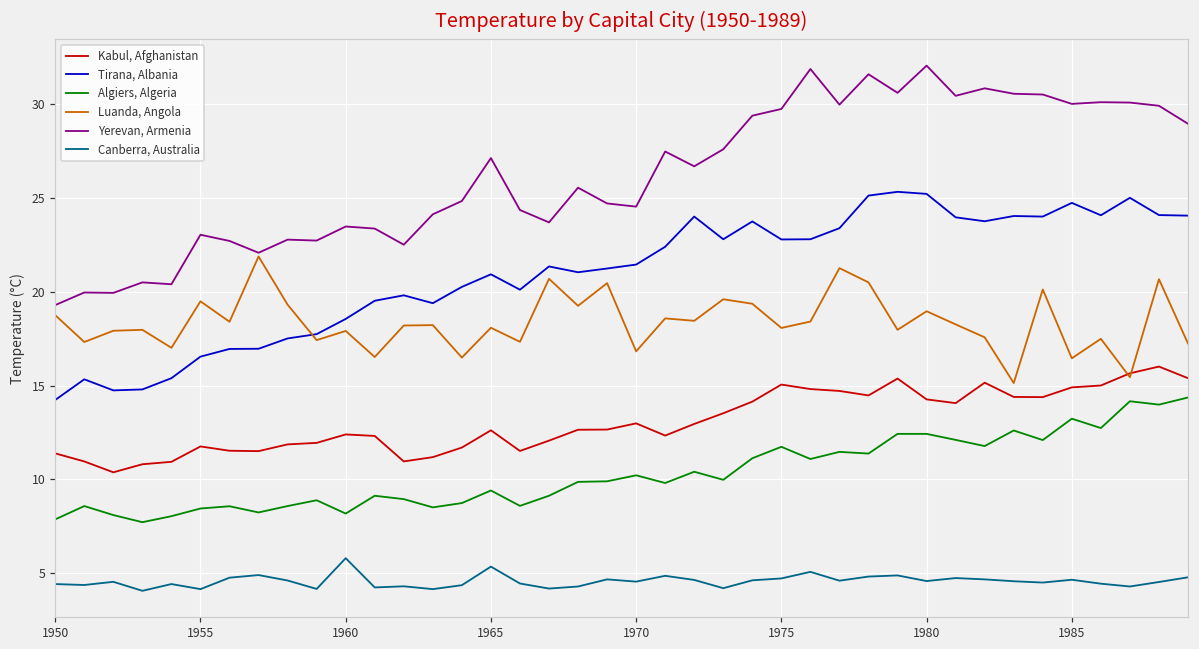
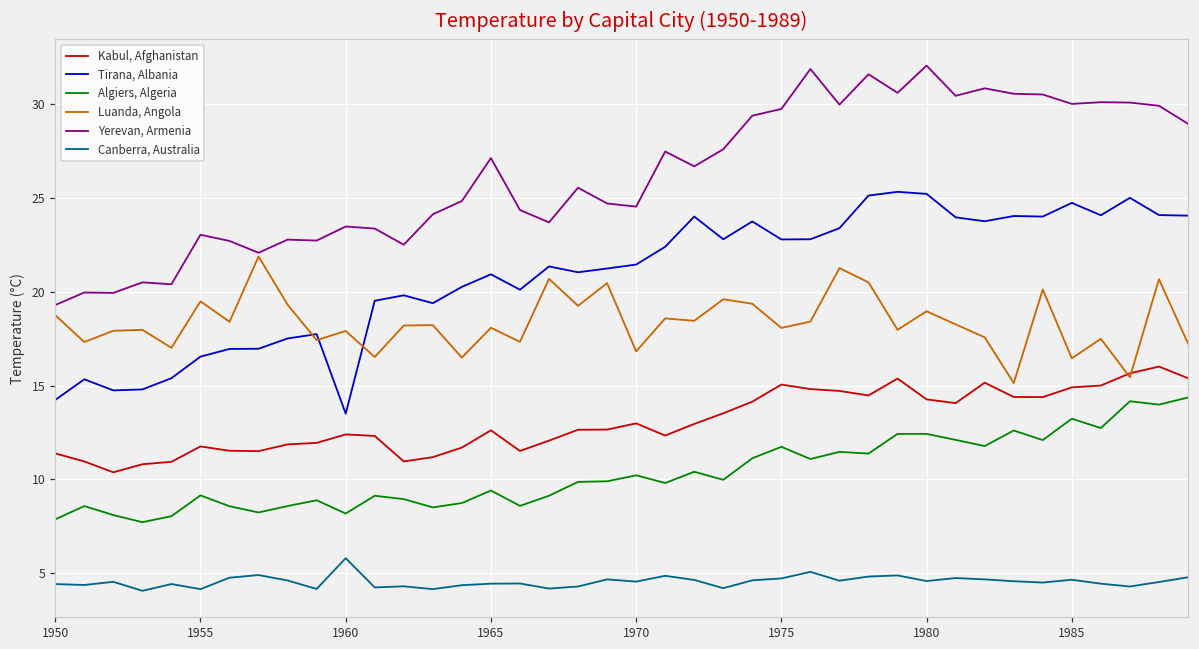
Algiers, Algeria, 1955: 8.5 -> 9.2
Tirana, Albania, 1960: 18.6 -> 13.5
Canberra, Australia, 1965: 5.4 -> 4.4
